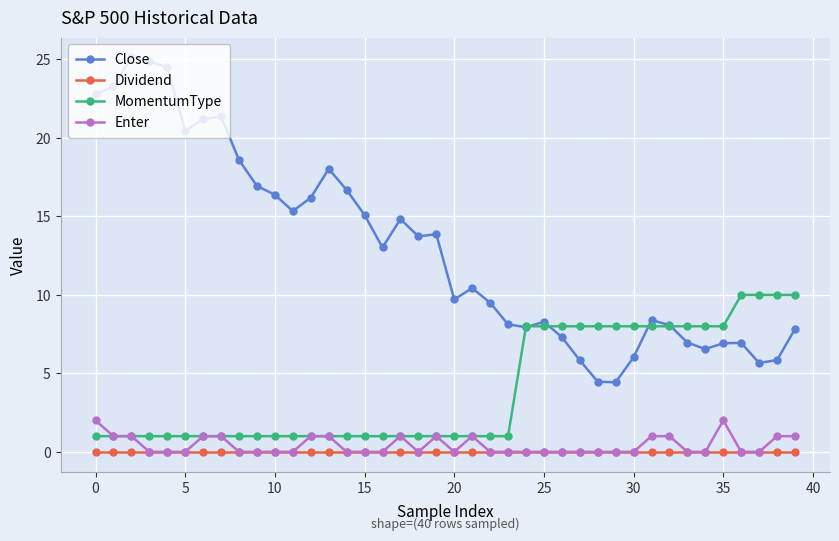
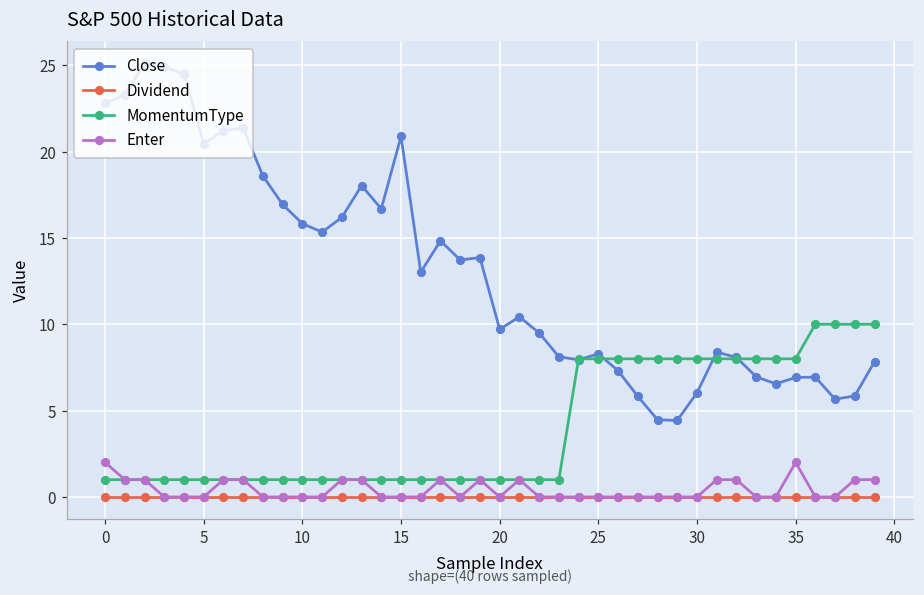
Close, 10: 16.4 -> 15.8
Close, 15: 15.1 -> 20.9
